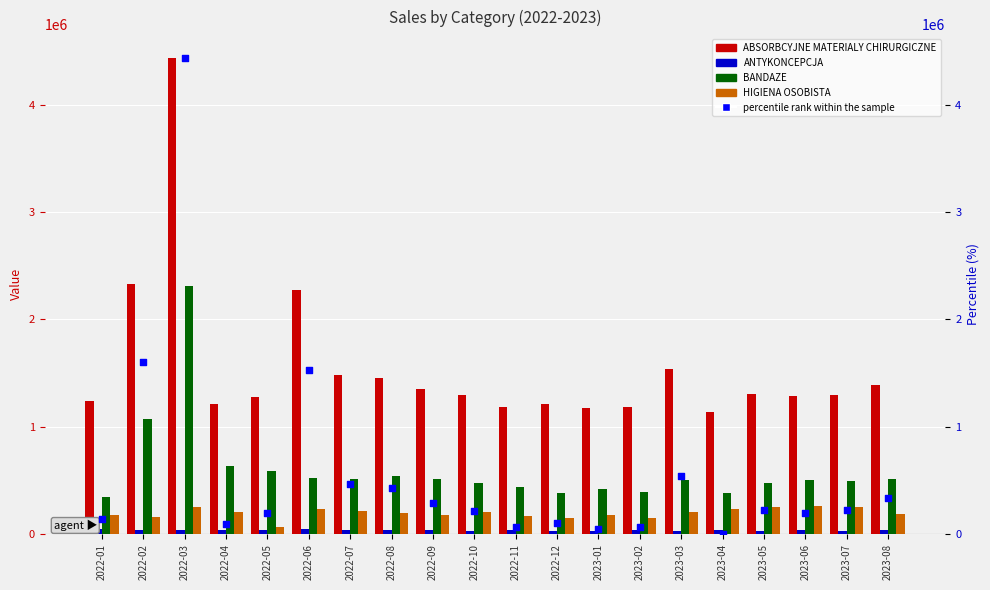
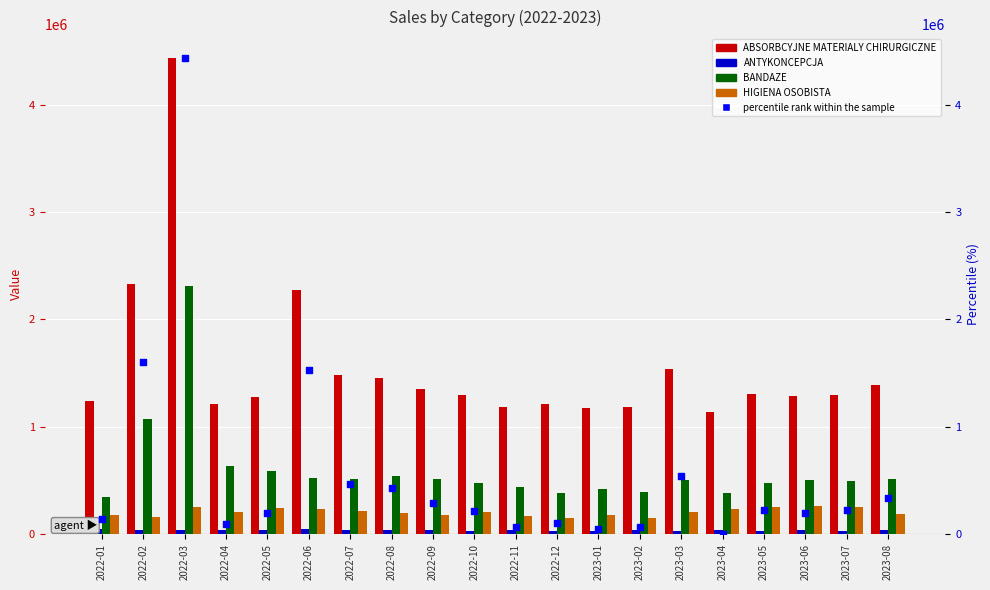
HIGIENA OSOBISTA, 2022-05: 60000 -> 240000
